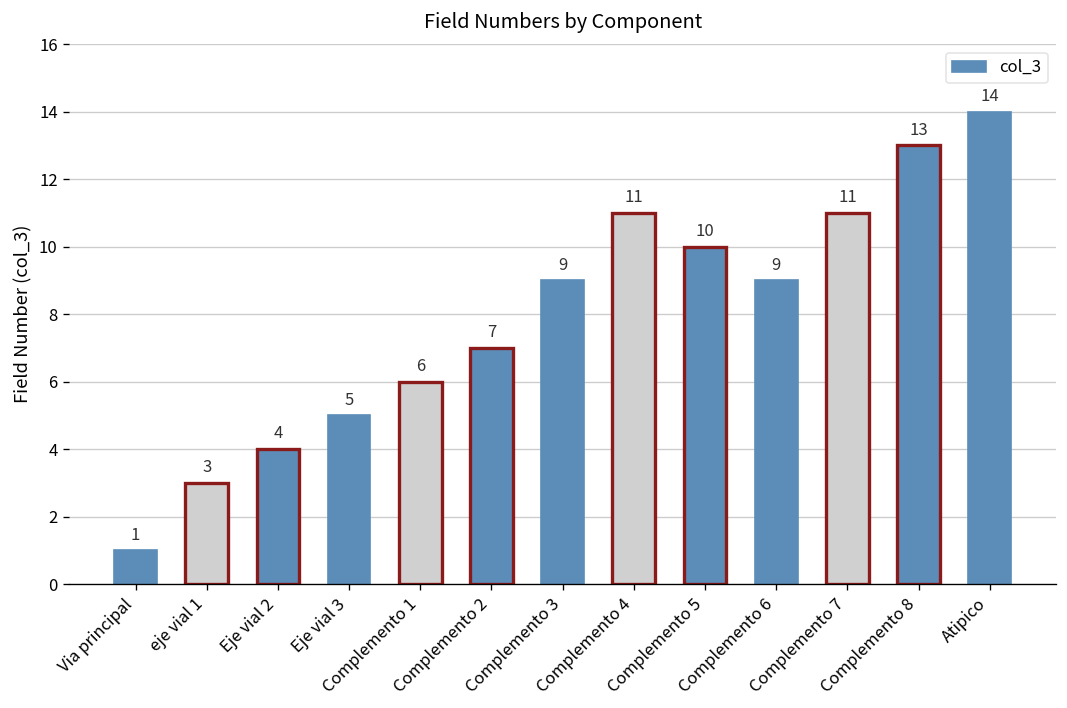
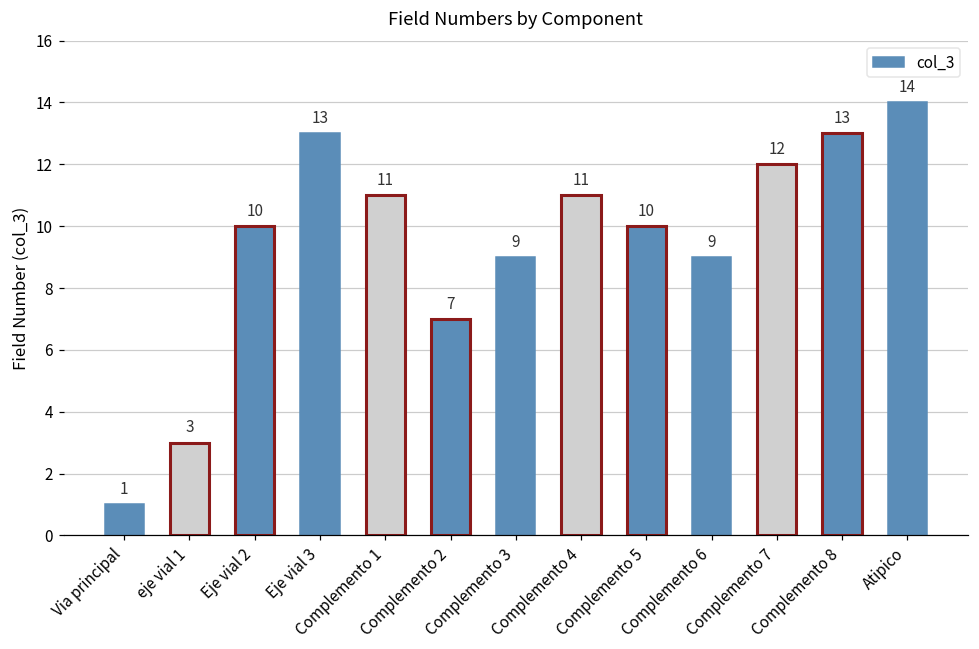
Eje vial 2: 4 -> 10
Eje vial 3: 5 -> 13
Complemento 1: 6 -> 11
Complemento 7: 11 -> 12
